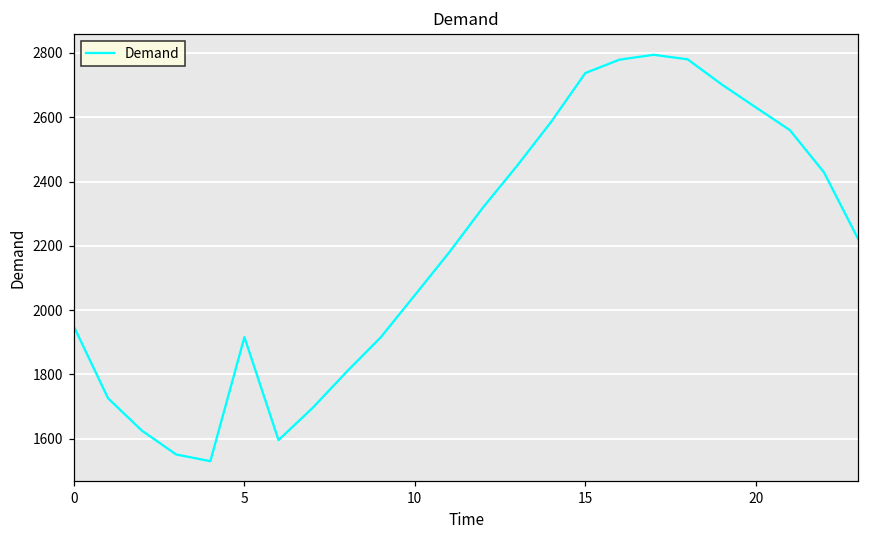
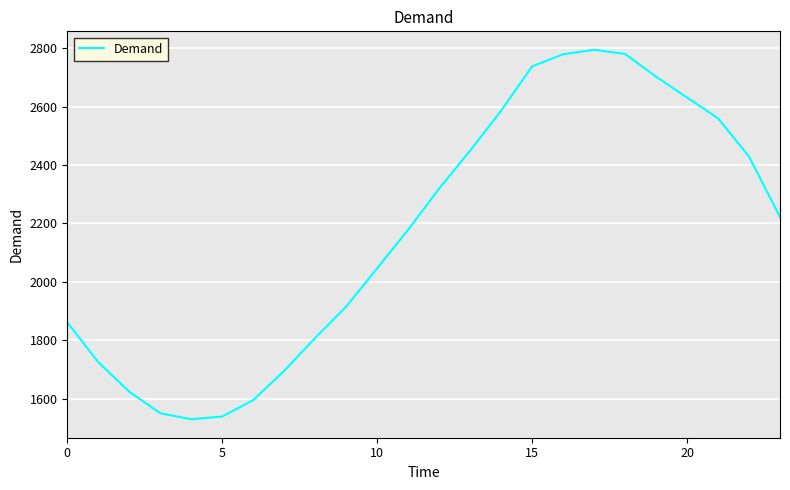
0: 1950 -> 1860
5: 1920 -> 1540
